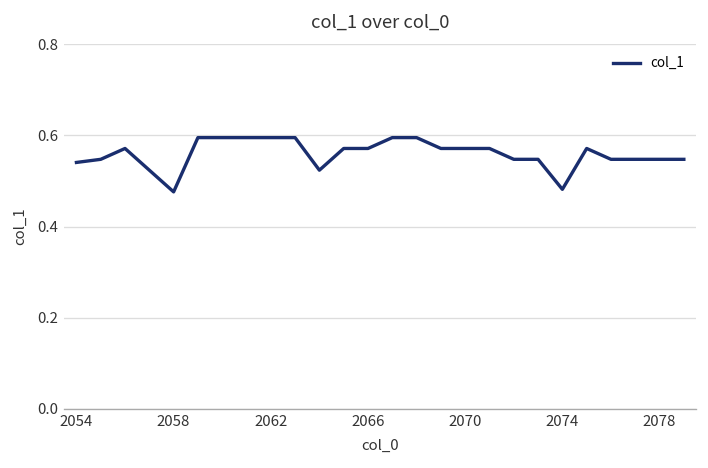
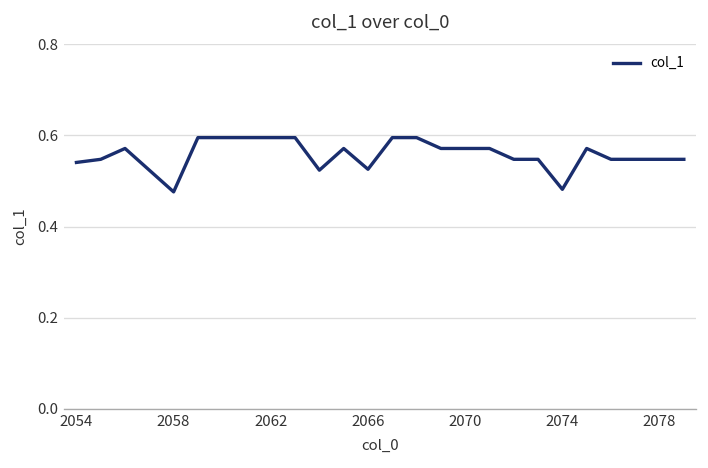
2066: 0.57 -> 0.53
